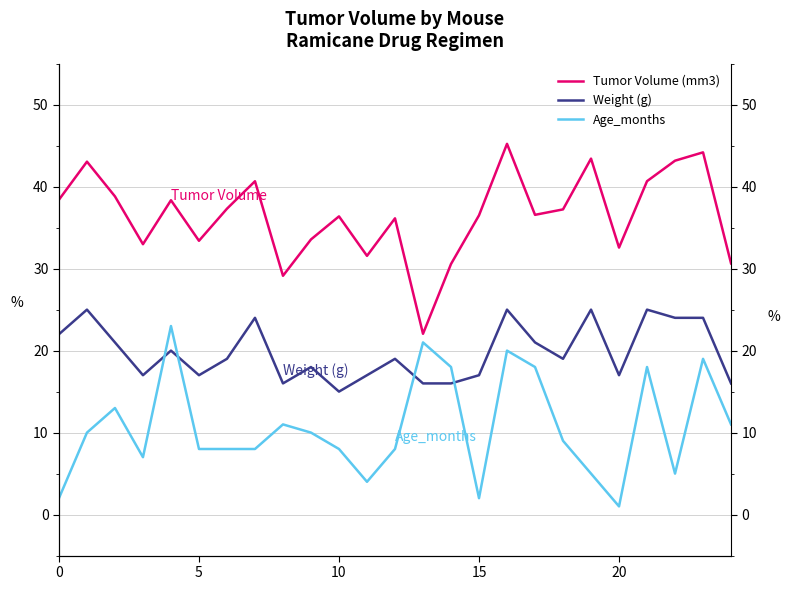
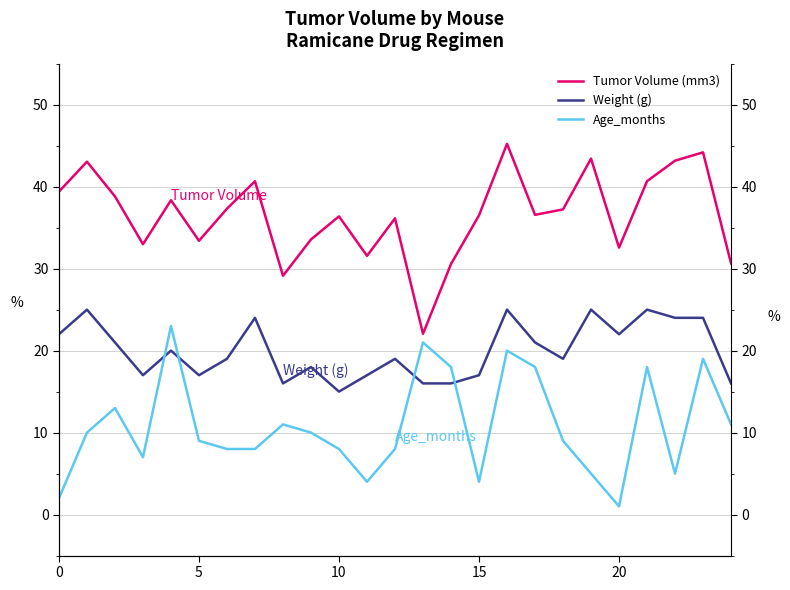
Tumor Volume (mm3), 0: 38 -> 39
Age_months, 5: 8 -> 9
Age_months, 15: 2 -> 4
Weight (g), 20: 17 -> 22
